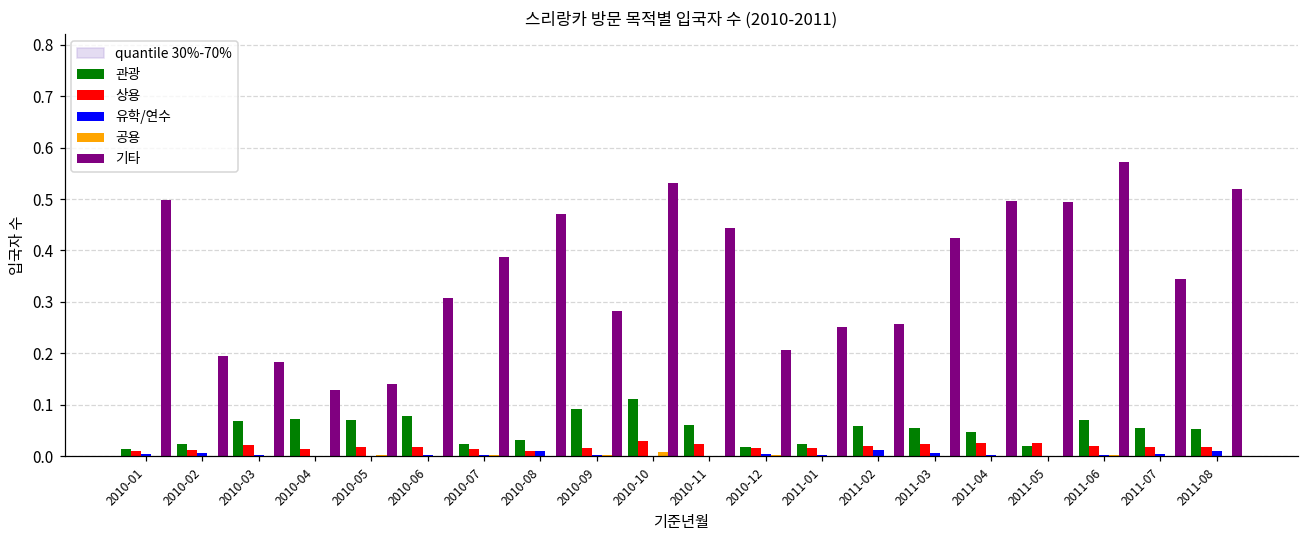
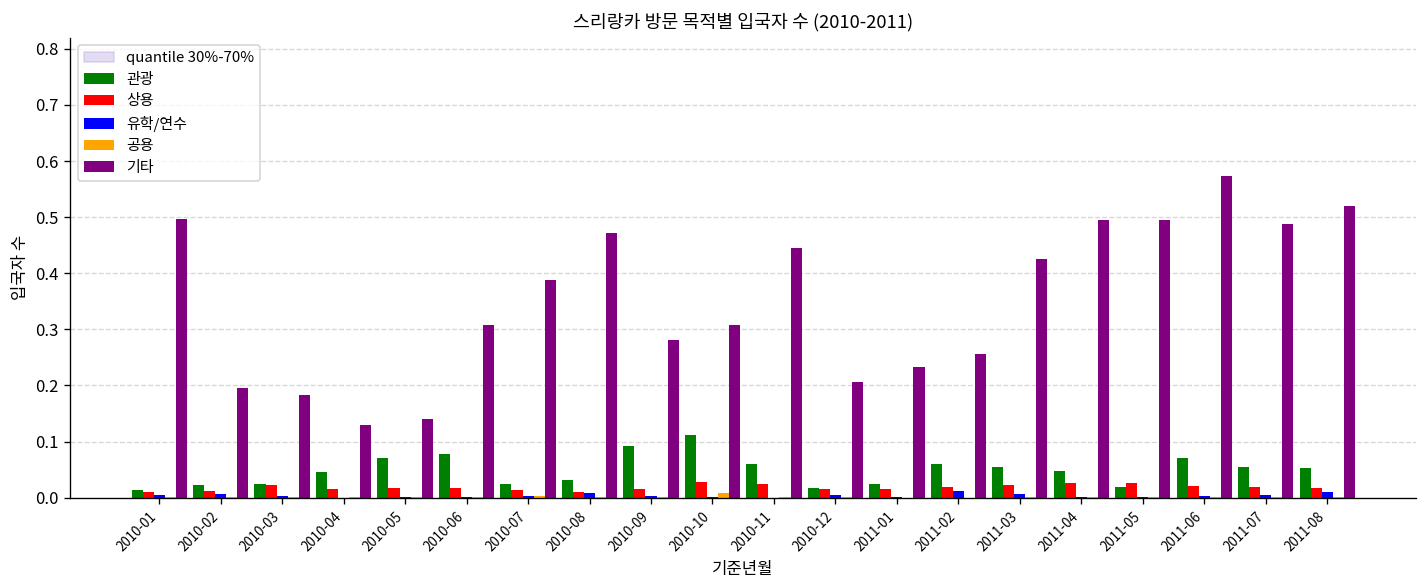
관광, 2010-03: 0.07 -> 0.03
관광, 2010-04: 0.07 -> 0.05
기타, 2010-10: 0.53 -> 0.31
기타, 2011-01: 0.25 -> 0.23
기타, 2011-07: 0.34 -> 0.49
